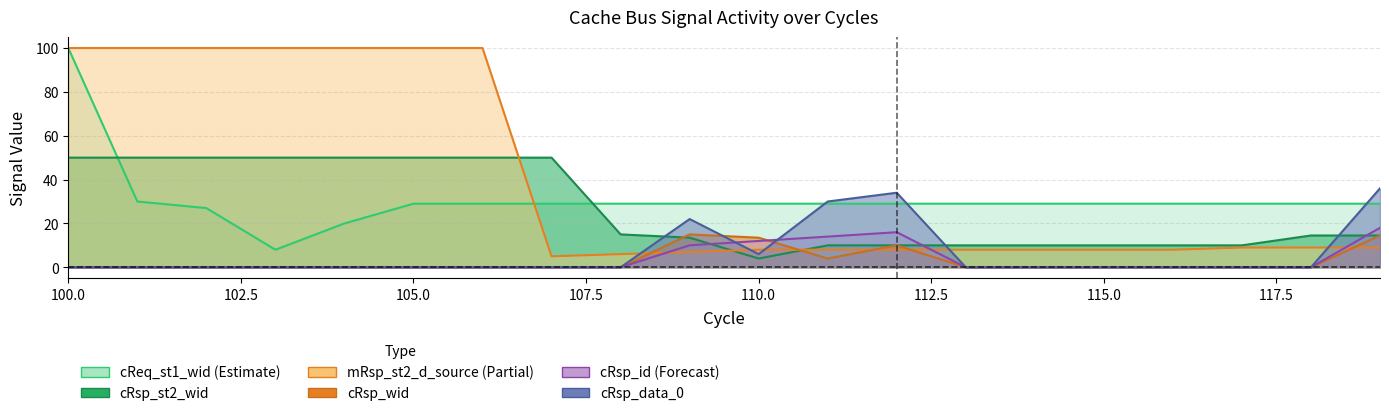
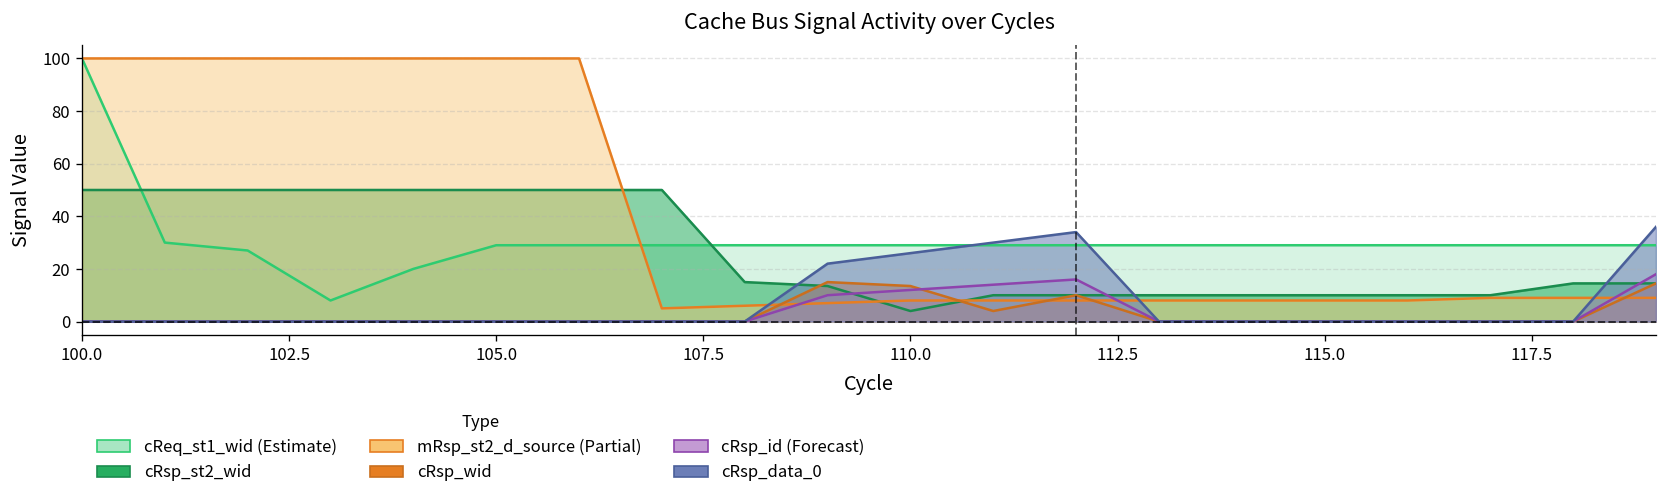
cRsp_data_0, 110.0: 6 -> 26
